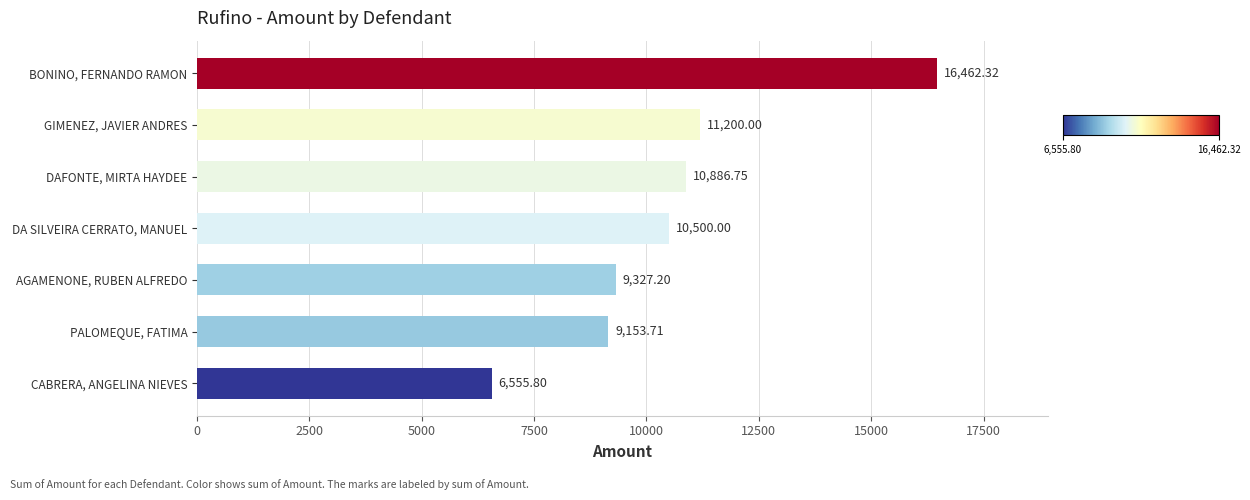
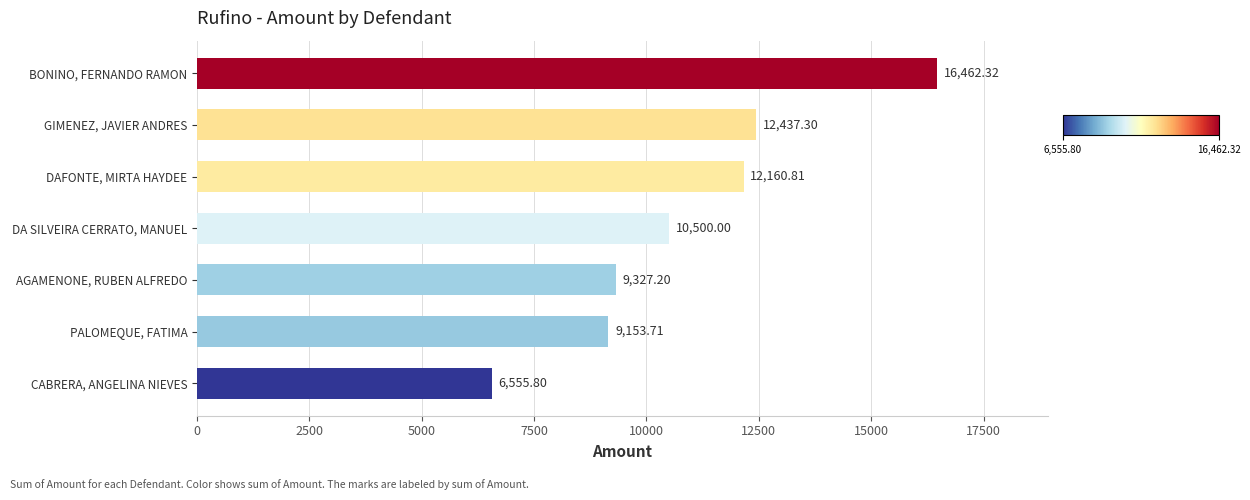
GIMENEZ, JAVIER ANDRES: 11,200.00 -> 12,437.30
DAFONTE, MIRTA HAYDEE: 10,886.75 -> 12,160.81
